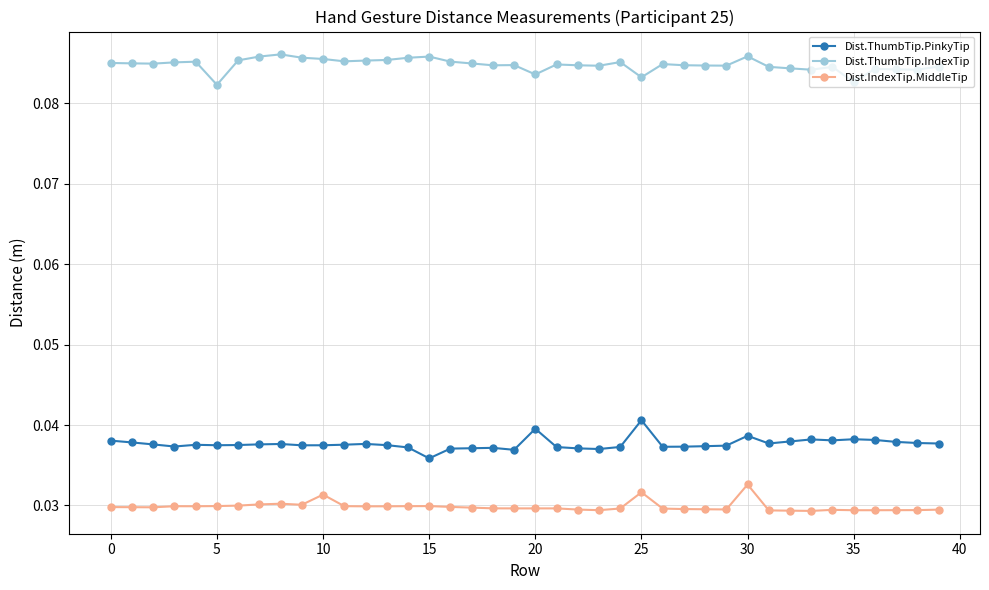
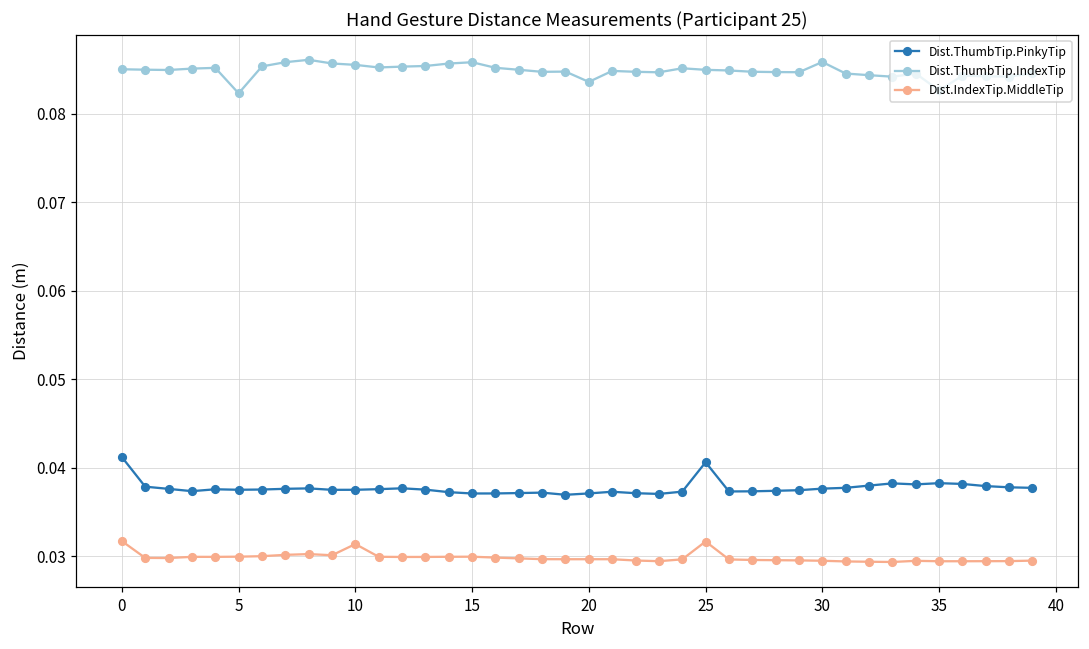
Dist.ThumbTip.PinkyTip, 0: 0.038 -> 0.041
Dist.IndexTip.MiddleTip, 0: 0.030 -> 0.032
Dist.ThumbTip.PinkyTip, 15: 0.036 -> 0.037
Dist.ThumbTip.PinkyTip, 20: 0.040 -> 0.037
Dist.ThumbTip.IndexTip, 25: 0.083 -> 0.085
Dist.ThumbTip.PinkyTip, 30: 0.039 -> 0.038
Dist.IndexTip.MiddleTip, 30: 0.033 -> 0.029
